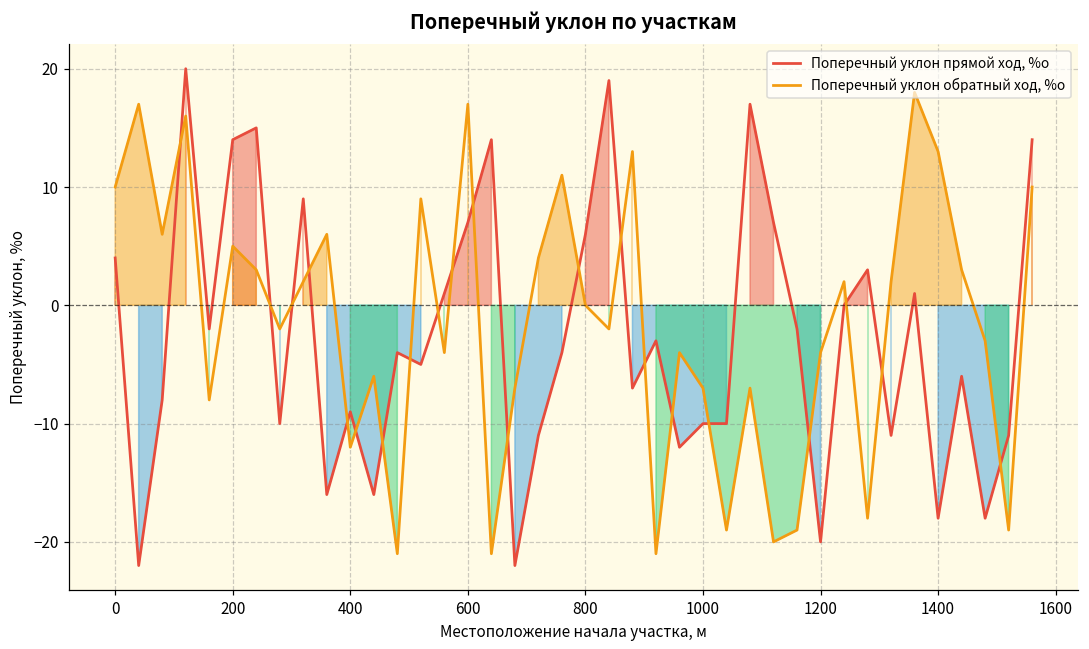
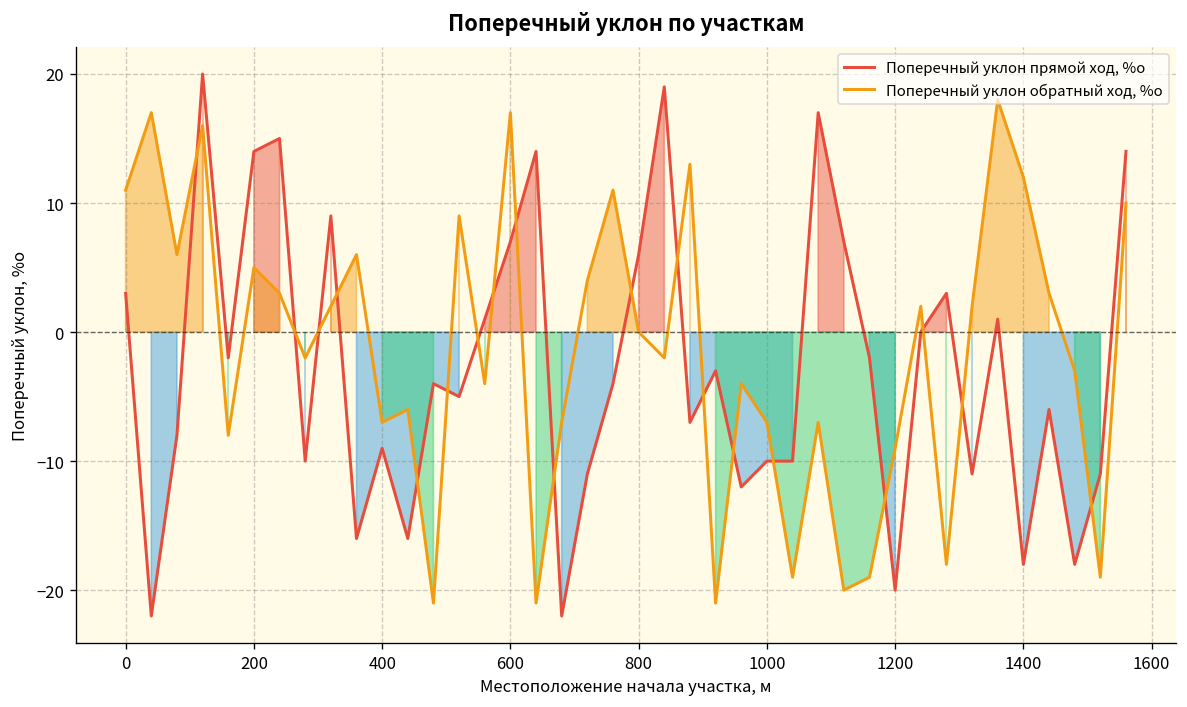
Поперечный уклон прямой ход, %о, 0: 4 -> 3
Поперечный уклон обратный ход, %о, 0: 10 -> 11
Поперечный уклон обратный ход, %о, 400: -12 -> -7
Поперечный уклон обратный ход, %о, 1200: -4 -> -9
Поперечный уклон обратный ход, %о, 1400: 13 -> 12
